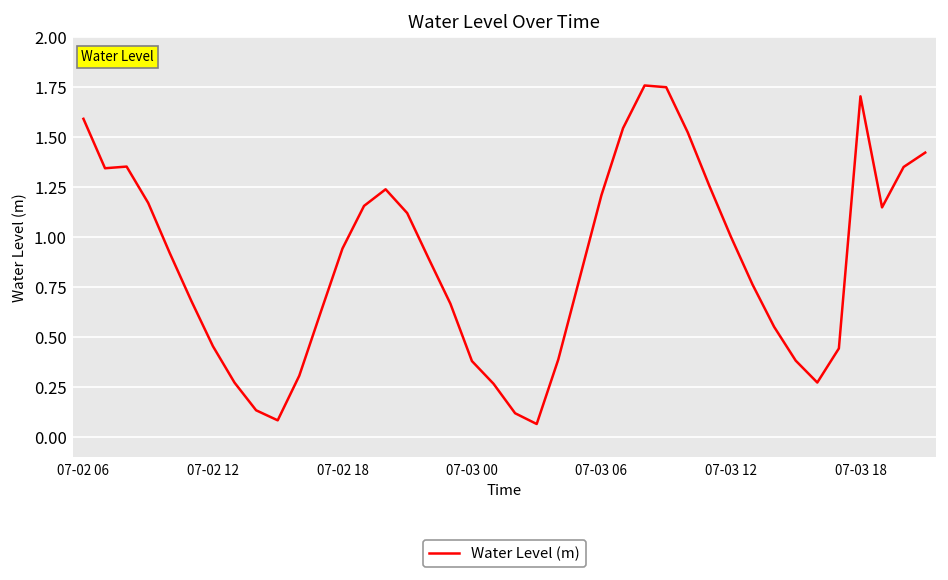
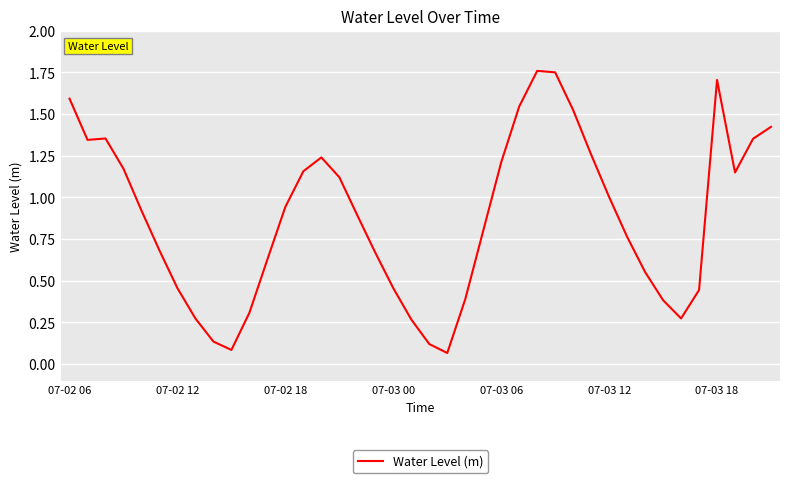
07-03 00: 0.38 -> 0.46
